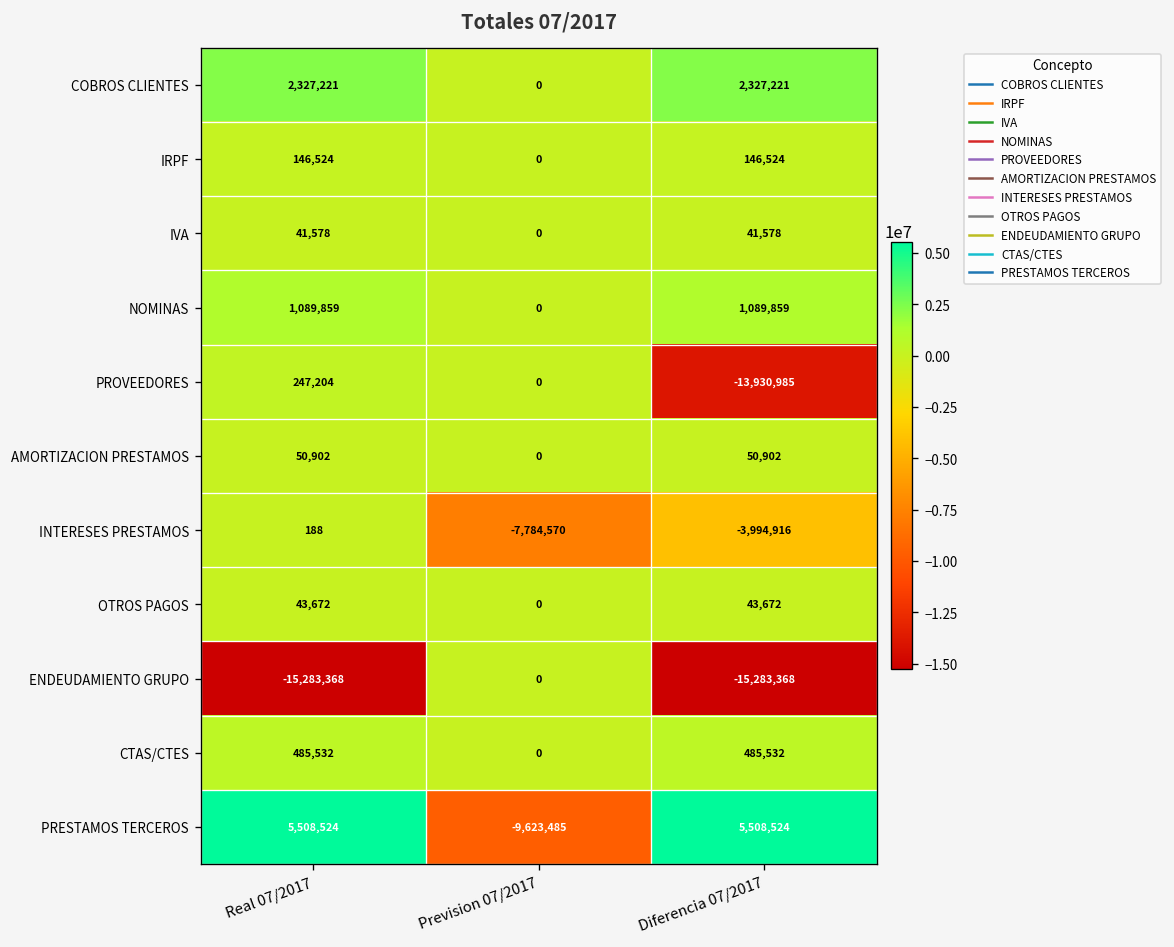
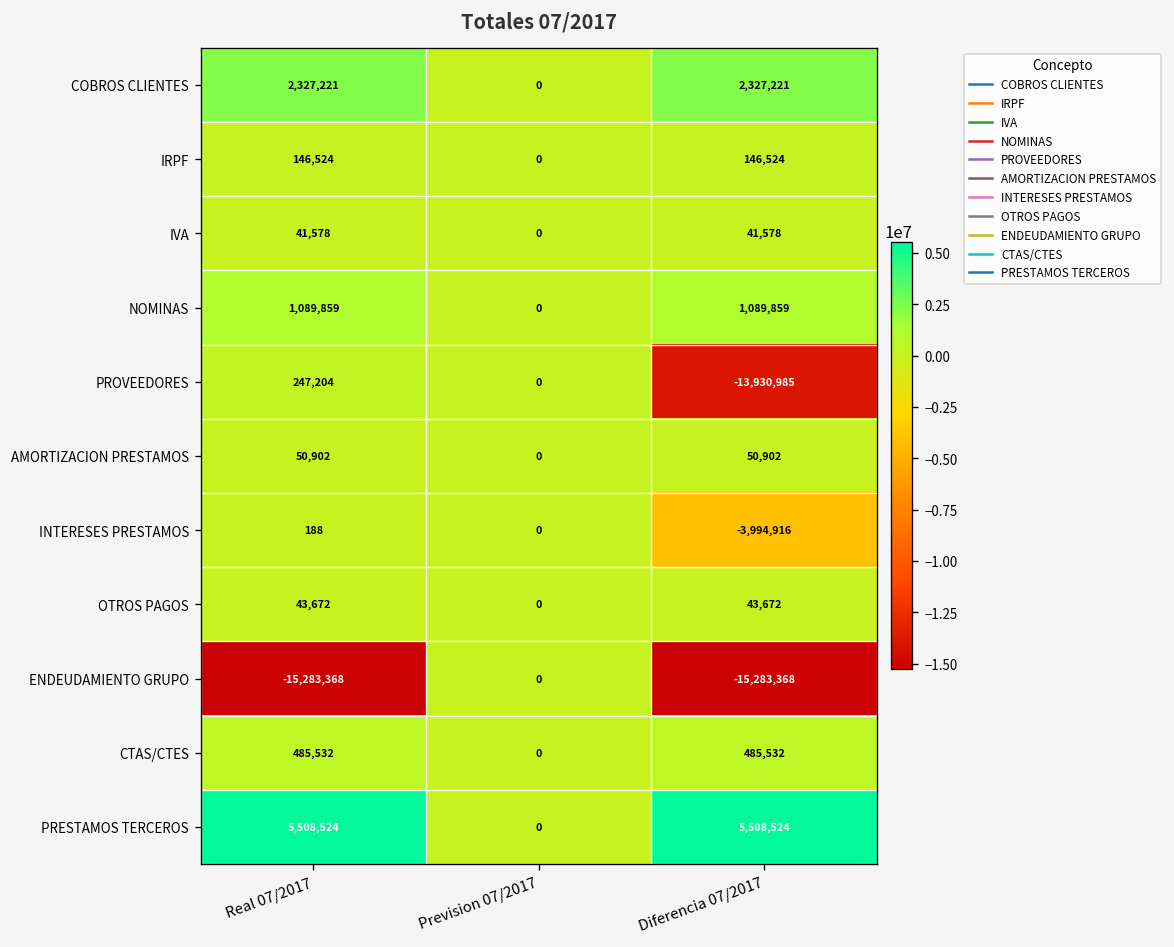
INTERESES PRESTAMOS, Prevision 07/2017: -7,784,570 -> 0
PRESTAMOS TERCEROS, Prevision 07/2017: -9,623,485 -> 0
